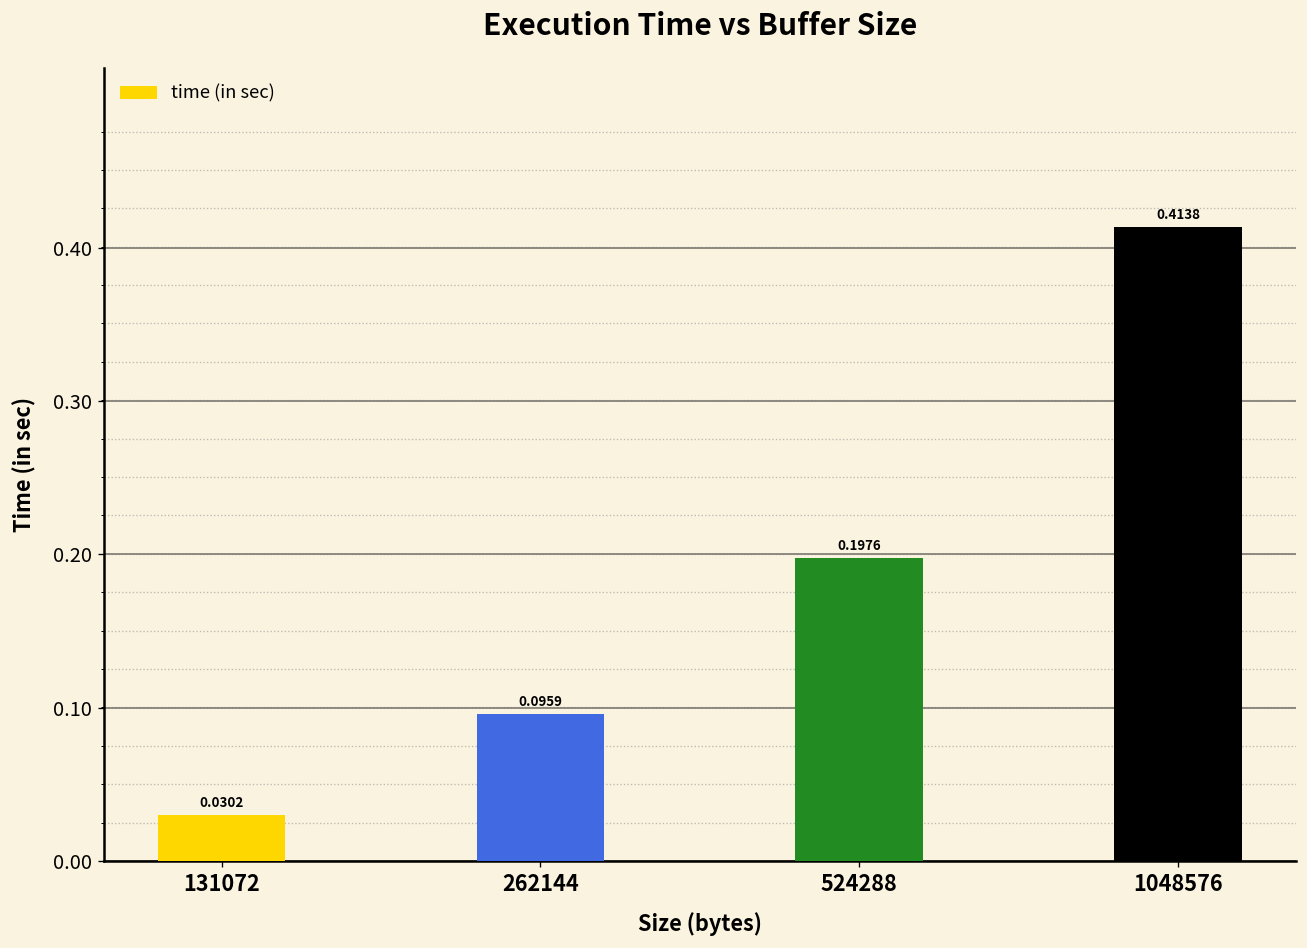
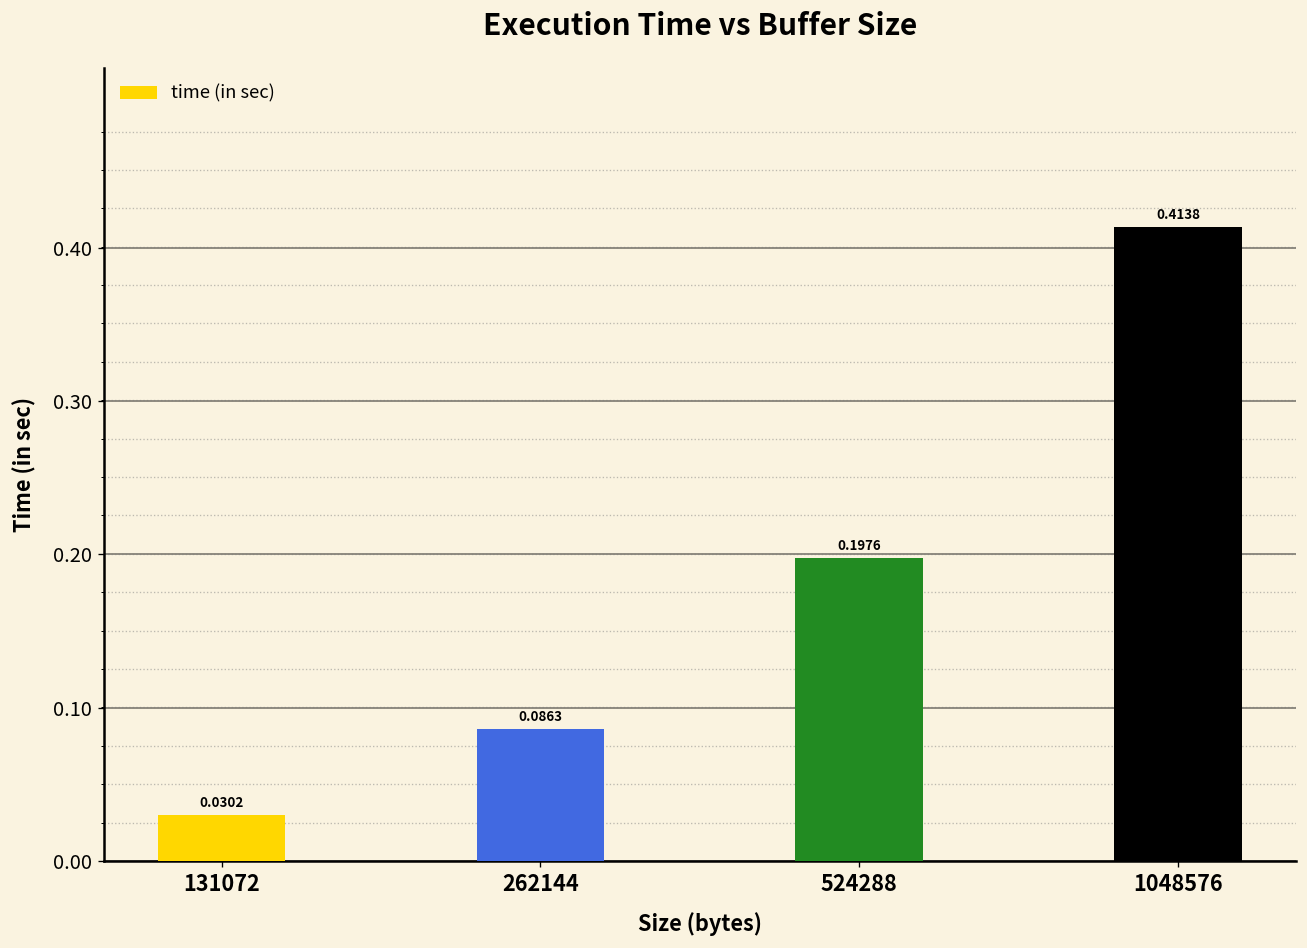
262144: 0.0959 -> 0.0863
